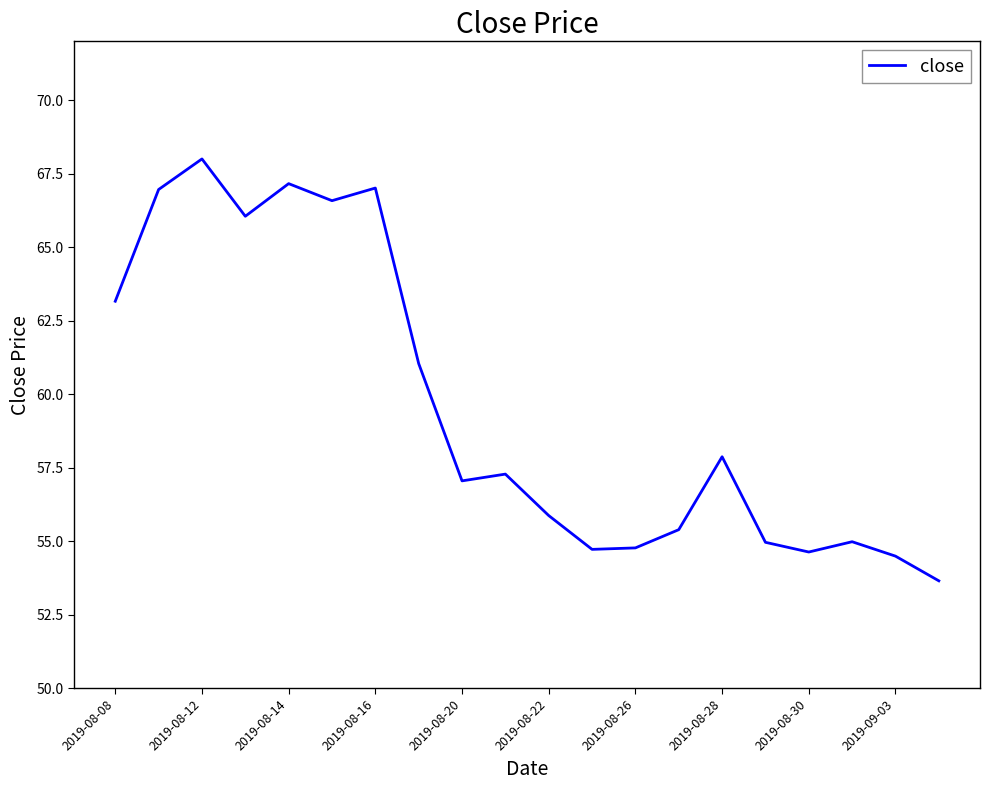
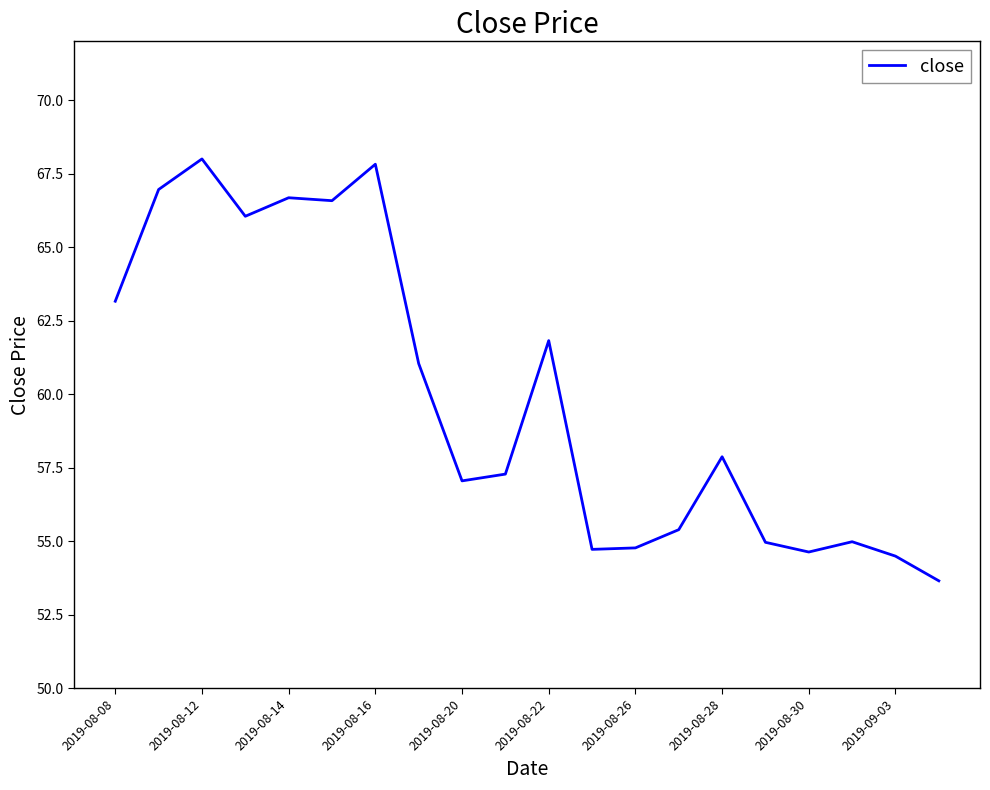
2019-08-14: 67.2 -> 66.7
2019-08-16: 67.0 -> 67.8
2019-08-22: 55.9 -> 61.8
